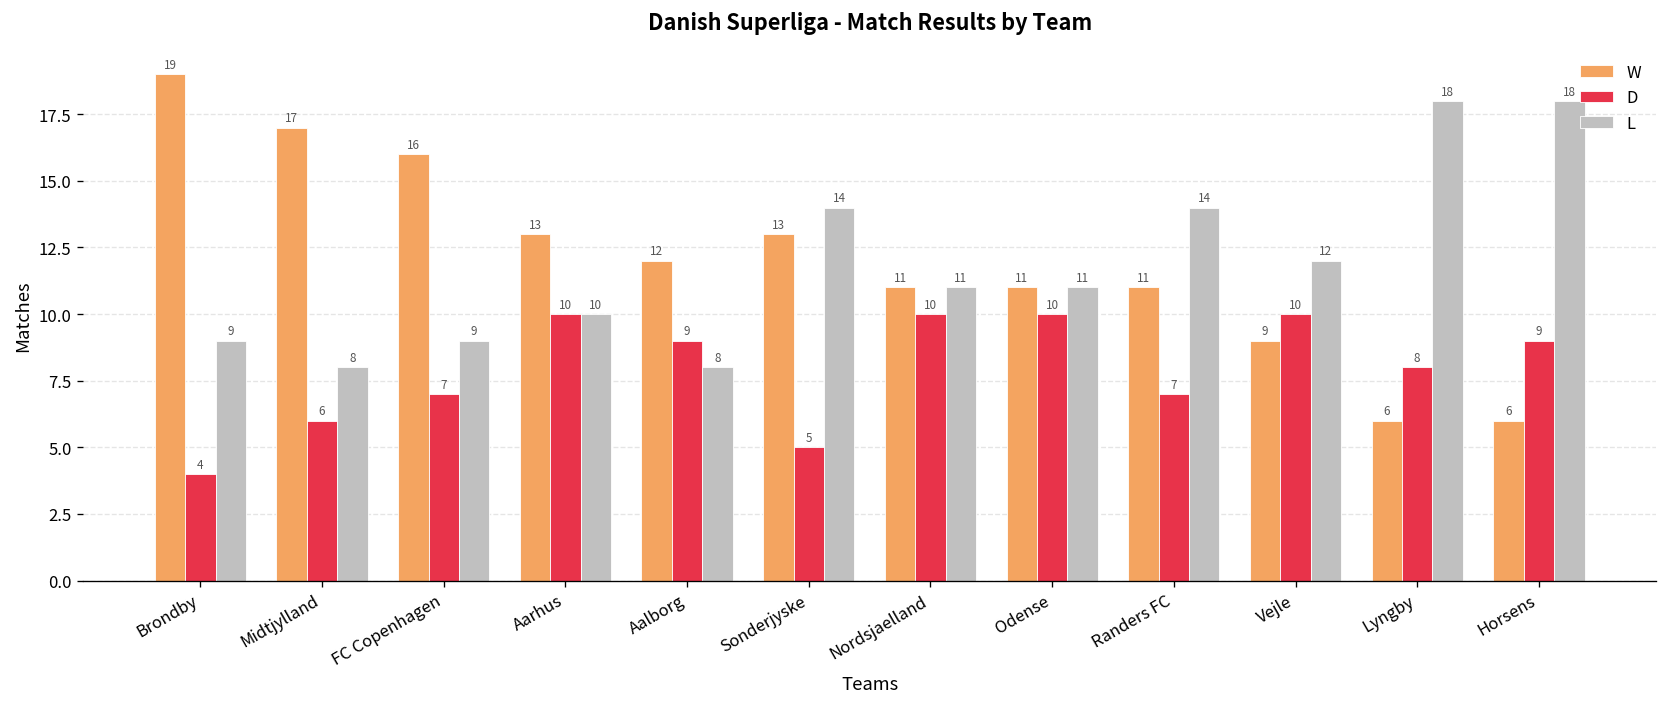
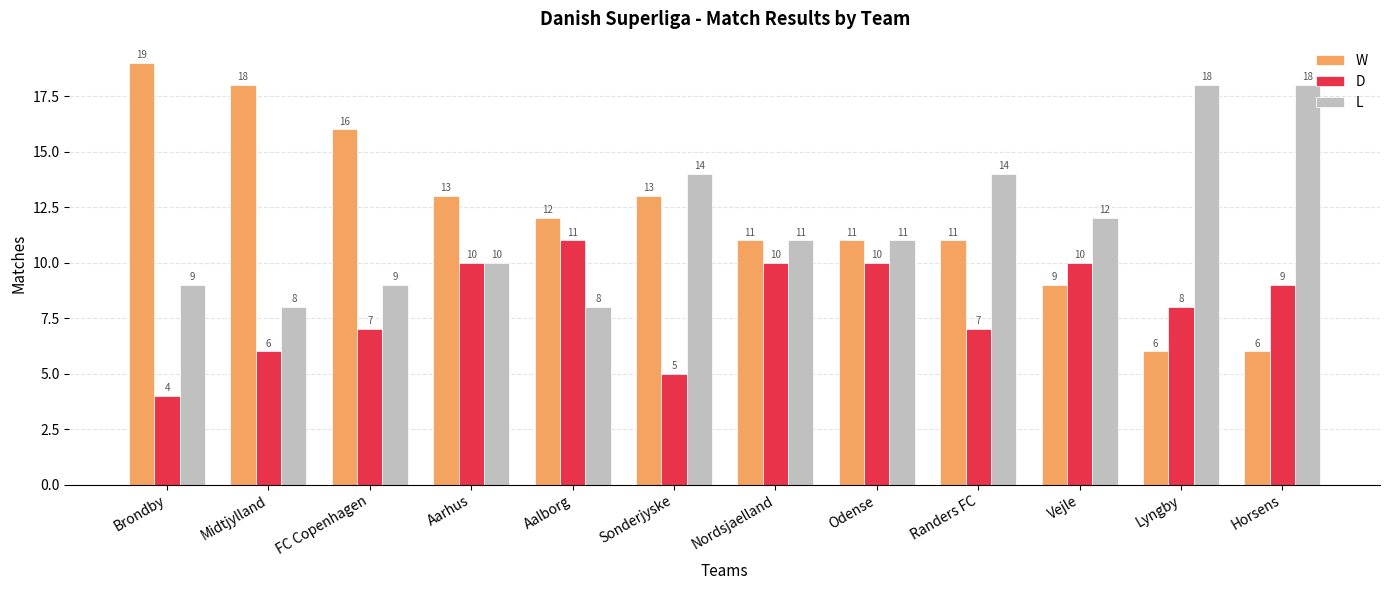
W, Midtjylland: 17 -> 18
D, Aalborg: 9 -> 11
